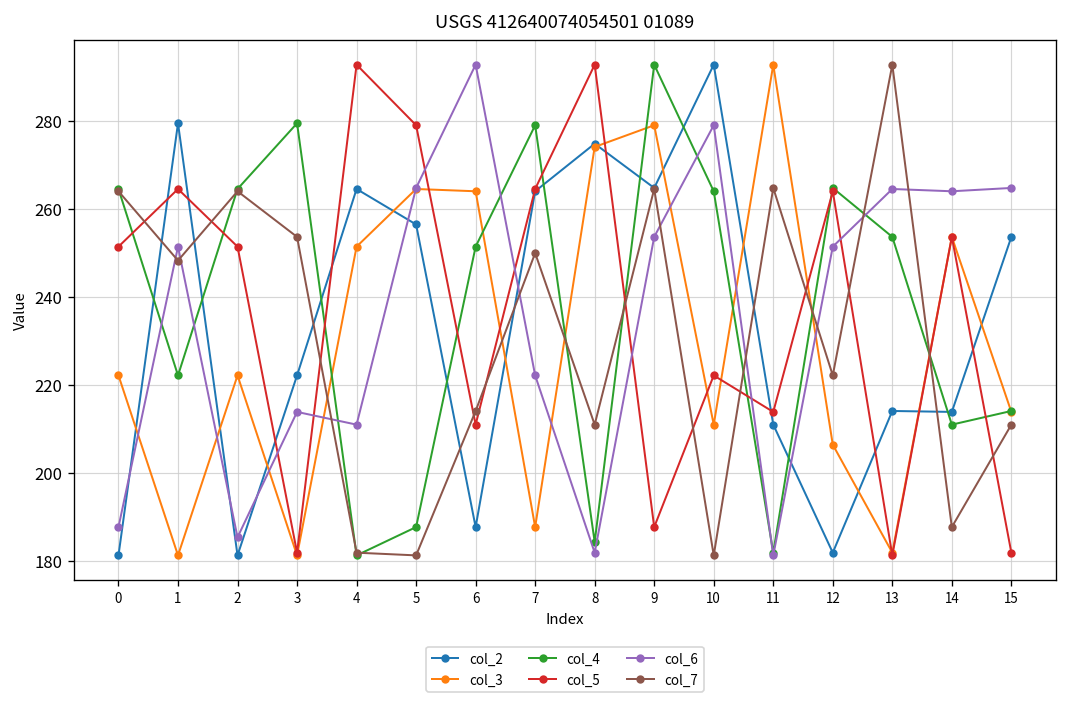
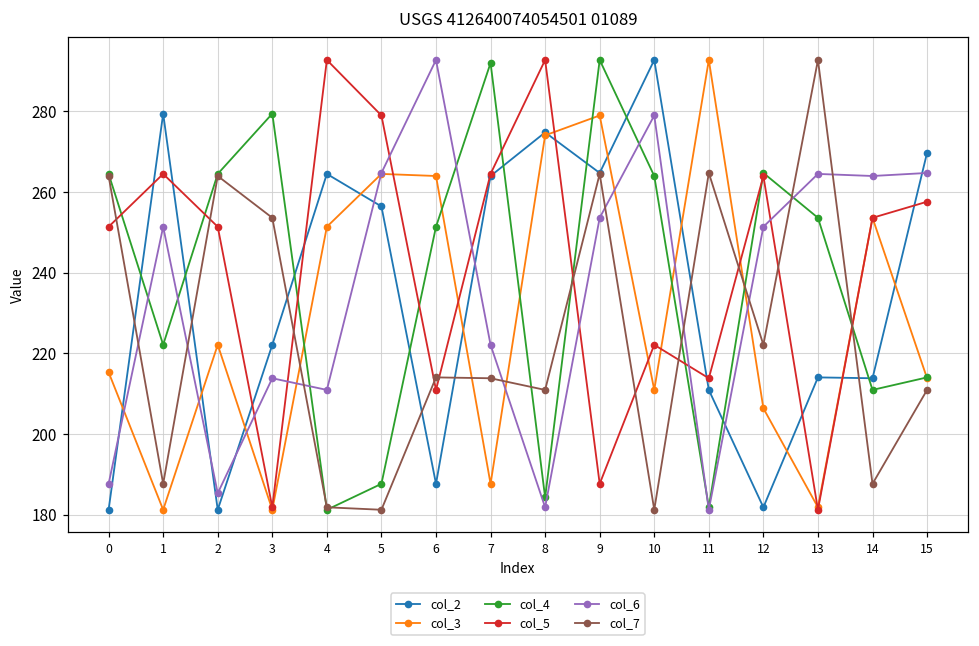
col_3, 0: 222 -> 215
col_7, 1: 248 -> 188
col_4, 7: 279 -> 292
col_7, 7: 250 -> 214
col_2, 15: 254 -> 270
col_5, 15: 182 -> 258
